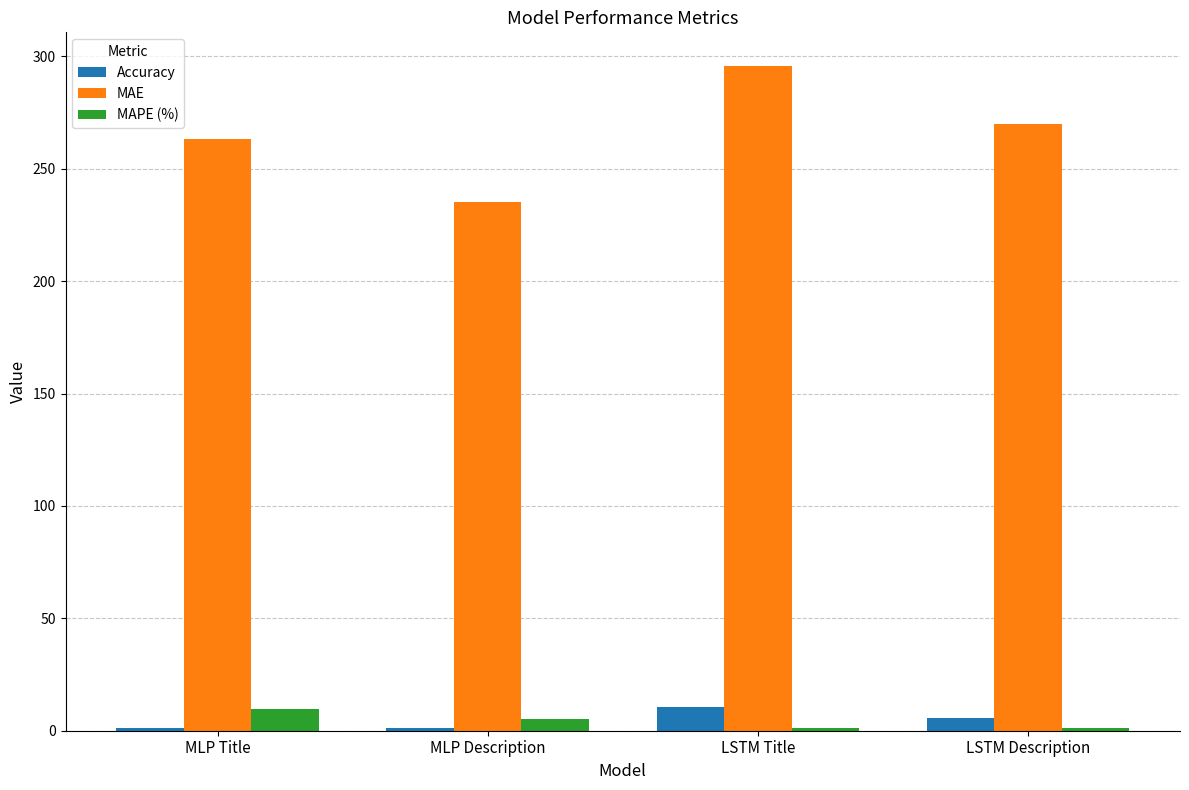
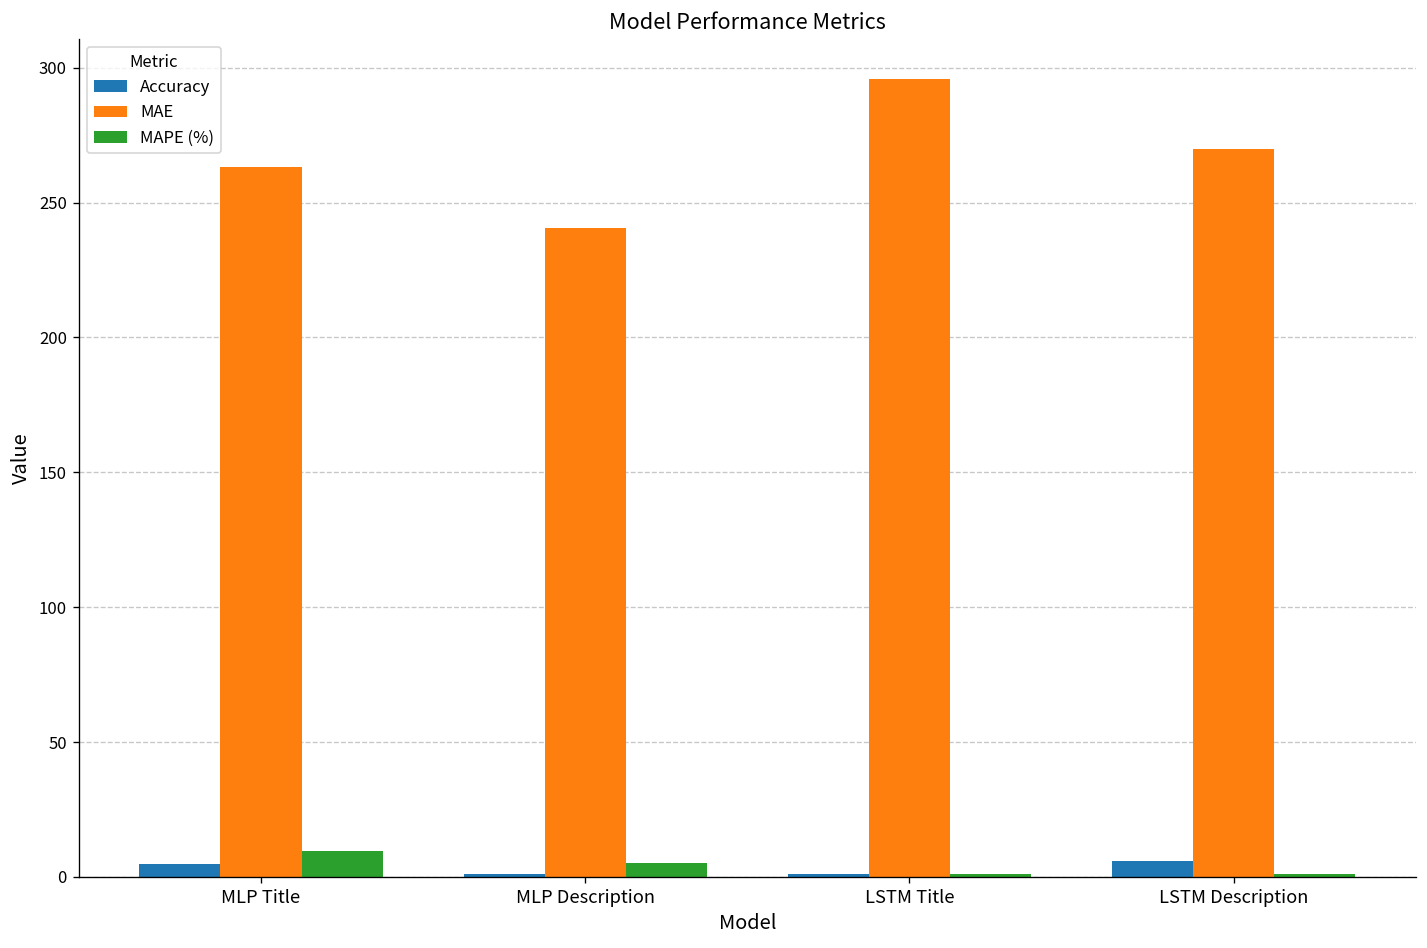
Accuracy, MLP Title: 1 -> 5
MAE, MLP Description: 235 -> 240
Accuracy, LSTM Title: 10 -> 1
